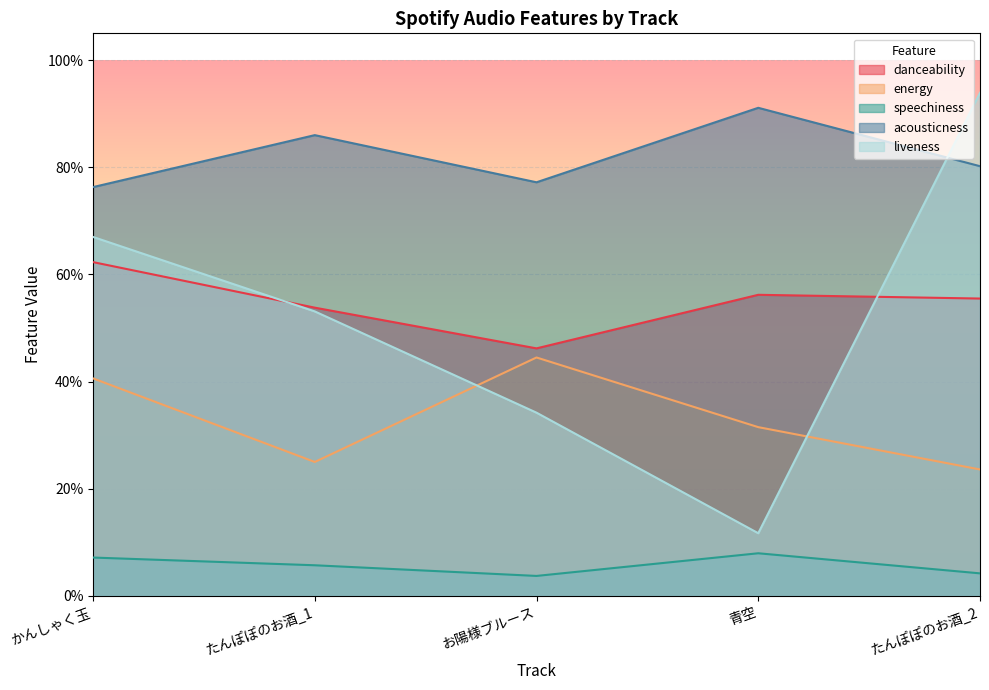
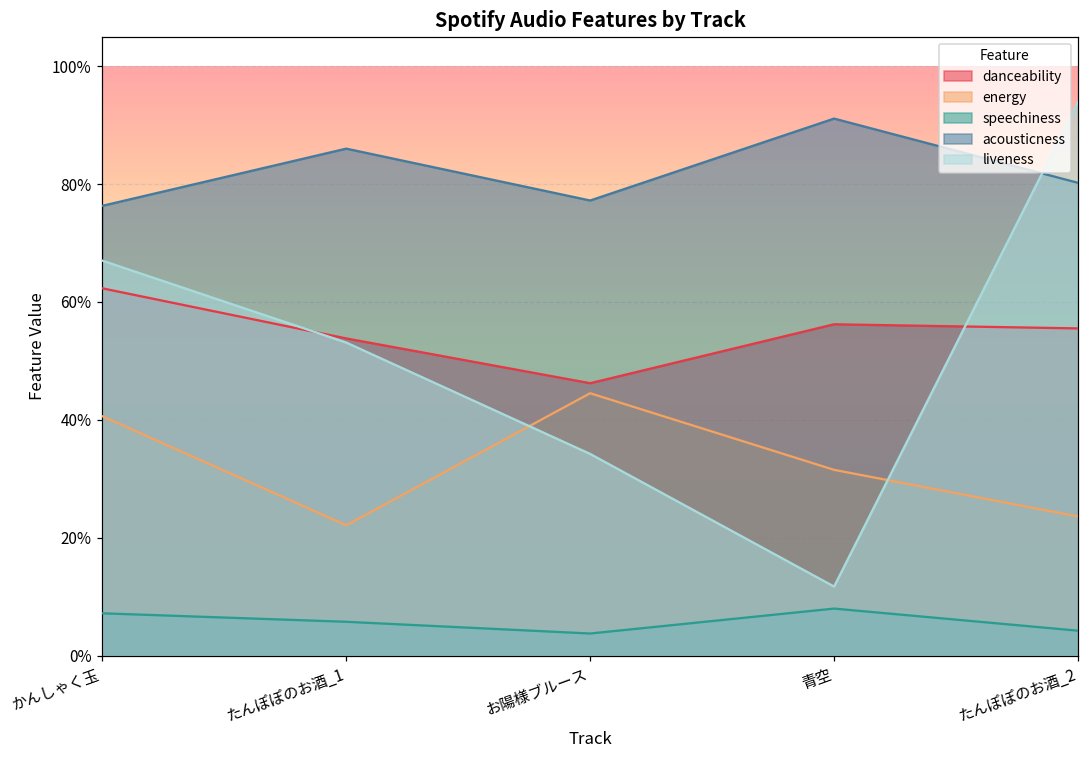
energy, たんぽぽのお酒_1: 25% -> 22%
